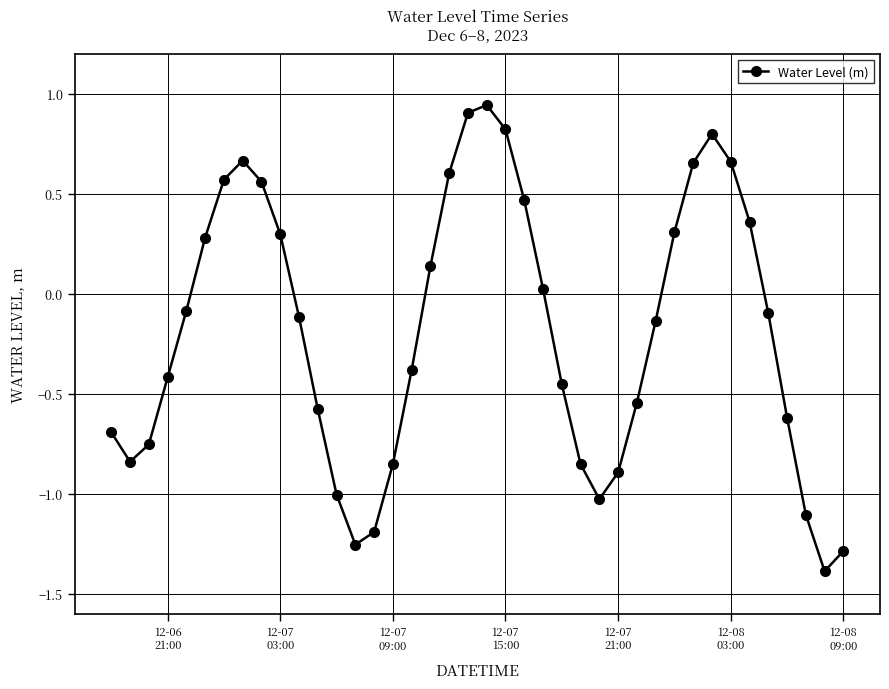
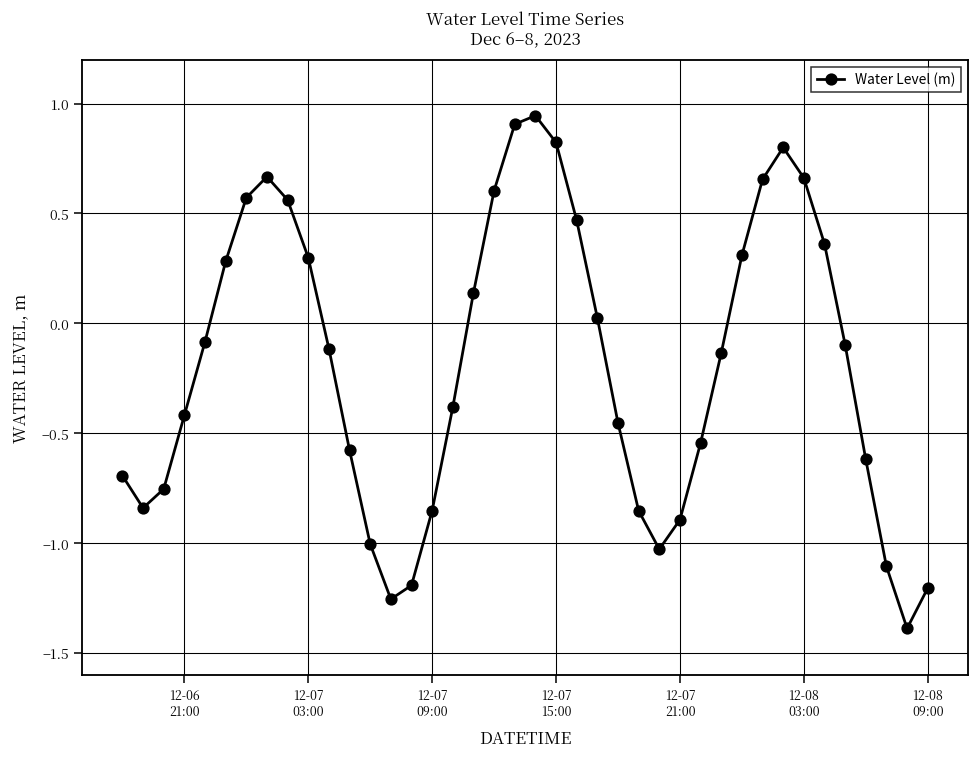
12-08 09:00: -1.29 -> -1.20
